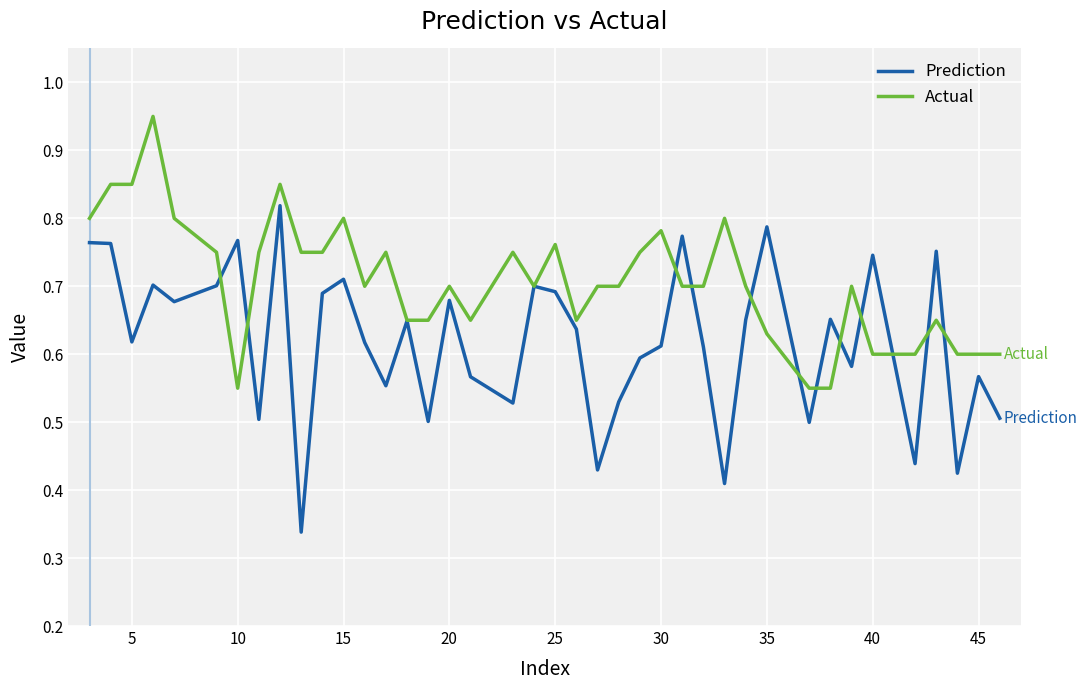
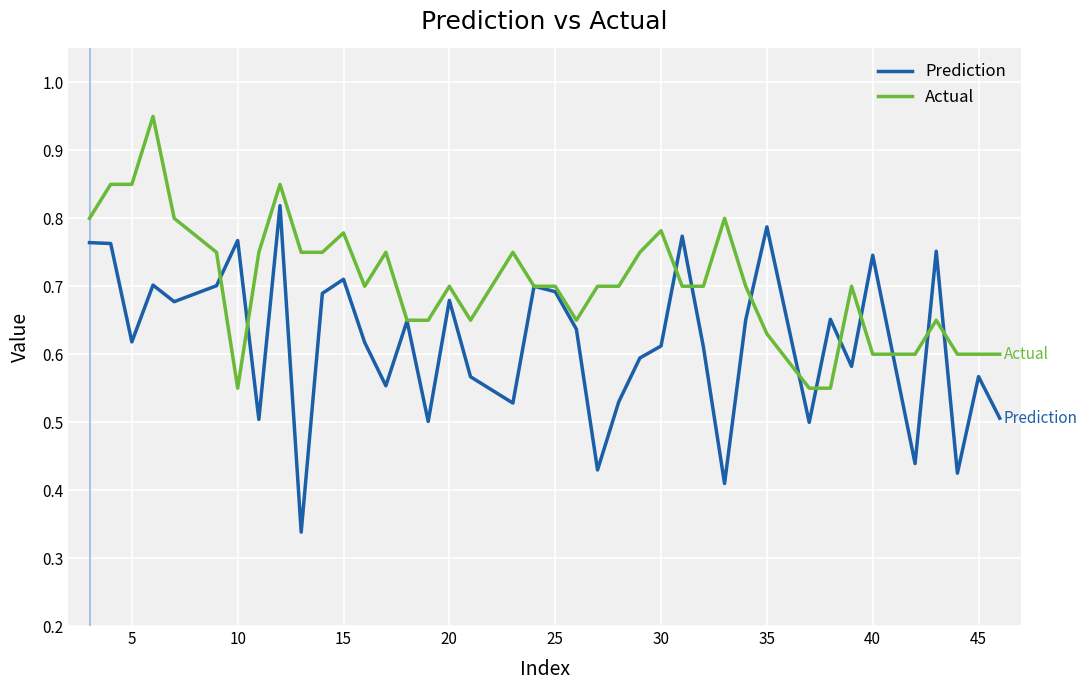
Actual, 15: 0.80 -> 0.78
Actual, 25: 0.76 -> 0.70
